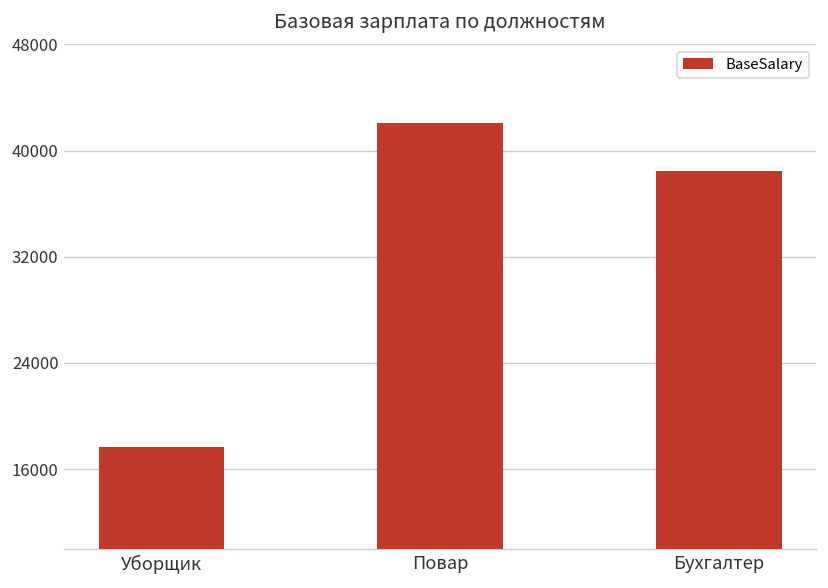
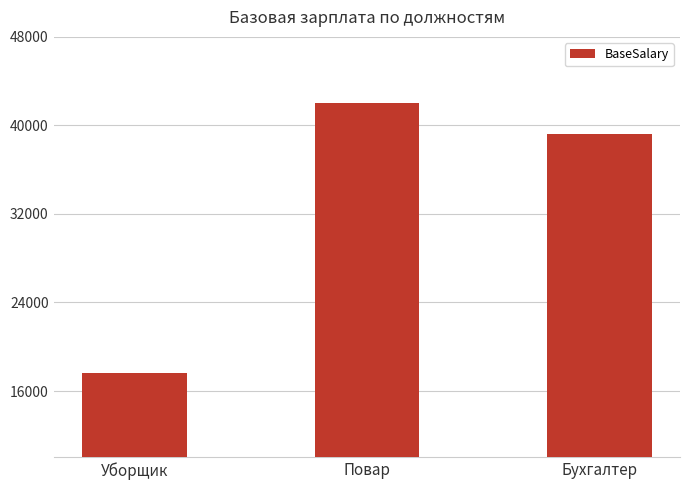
Бухгалтер: 38500 -> 39200
